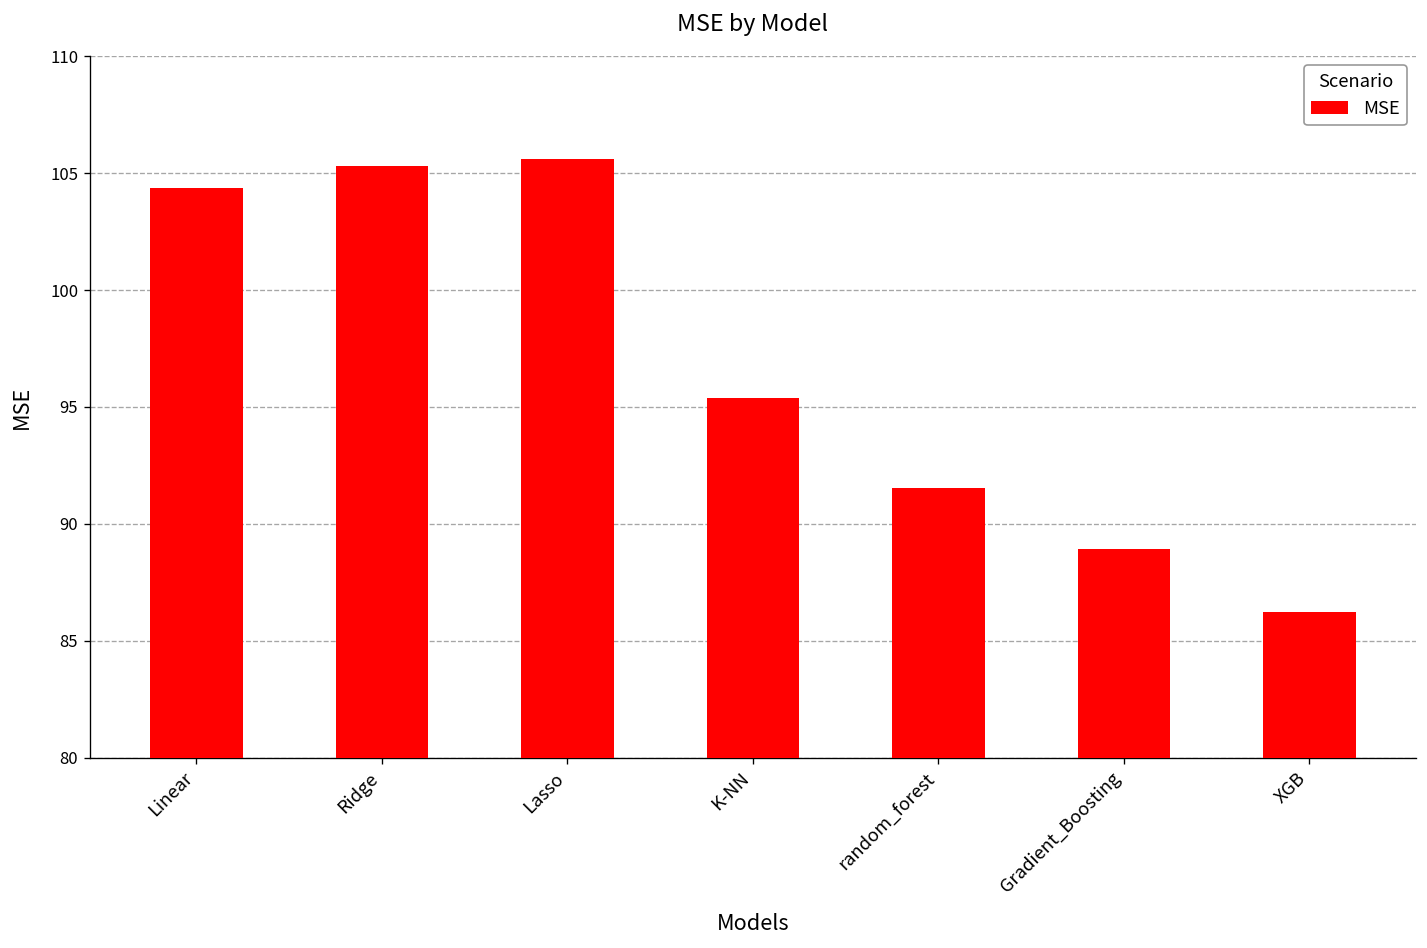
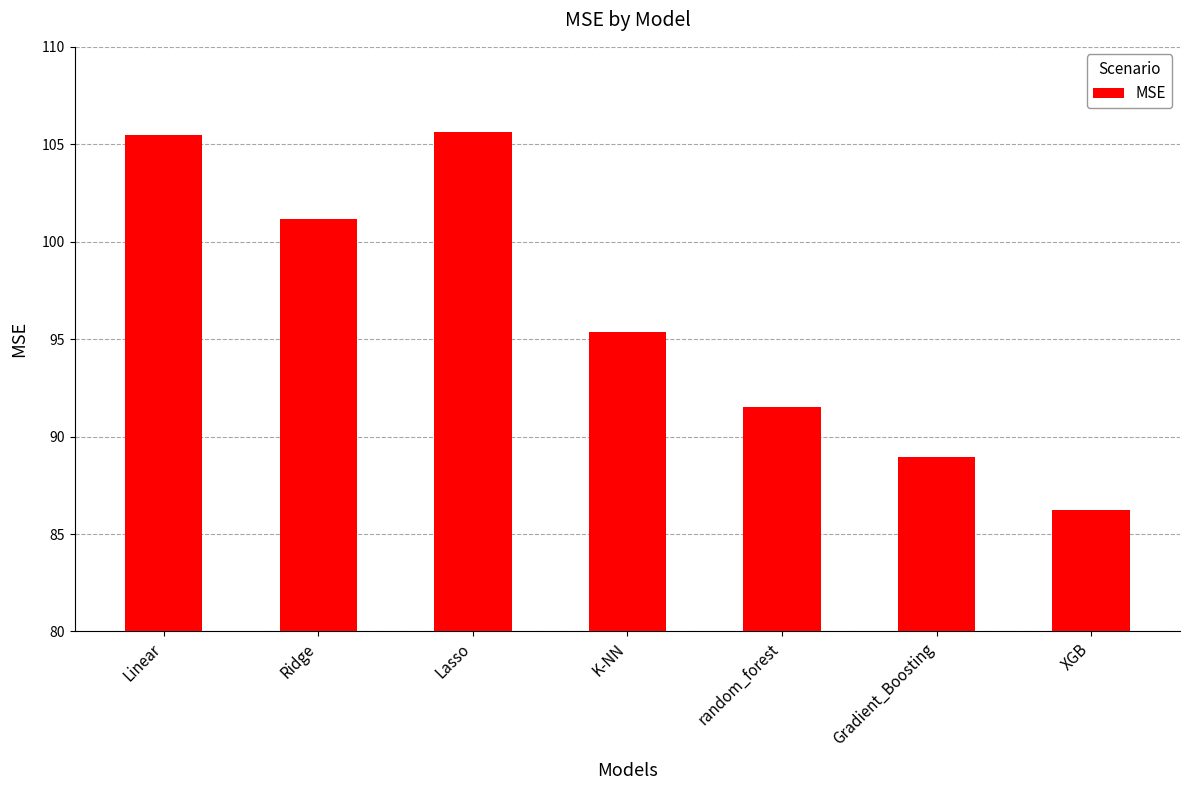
Linear: 104.4 -> 105.5
Ridge: 105.3 -> 101.2
